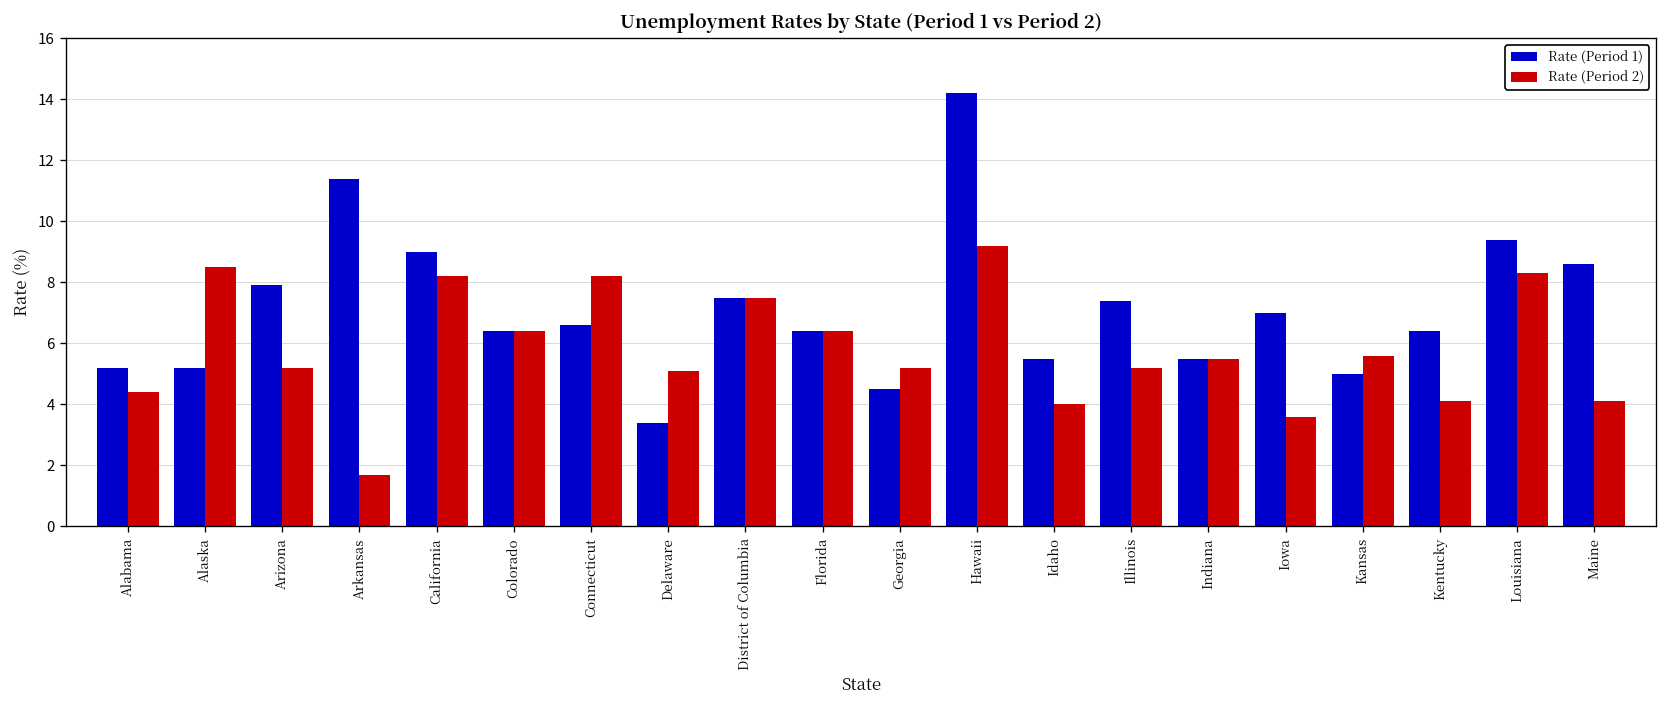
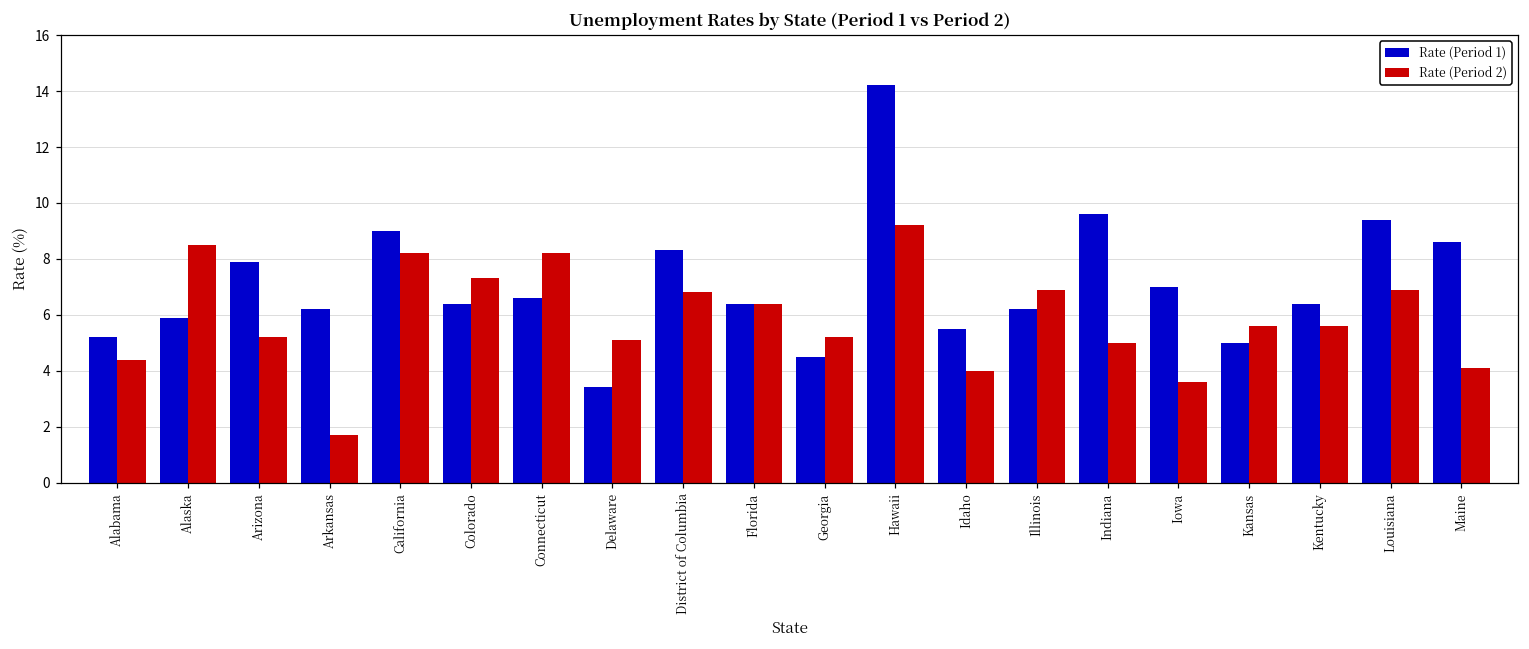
Rate (Period 1), Alaska: 5.2 -> 5.9
Rate (Period 1), Arkansas: 11.4 -> 6.2
Rate (Period 2), Colorado: 6.4 -> 7.3
Rate (Period 1), District of Columbia: 7.5 -> 8.3
Rate (Period 2), District of Columbia: 7.5 -> 6.8
Rate (Period 1), Illinois: 7.4 -> 6.2
Rate (Period 2), Illinois: 5.2 -> 6.9
Rate (Period 1), Indiana: 5.5 -> 9.6
Rate (Period 2), Indiana: 5.5 -> 5.0
Rate (Period 2), Kentucky: 4.1 -> 5.6
Rate (Period 2), Louisiana: 8.3 -> 6.9
